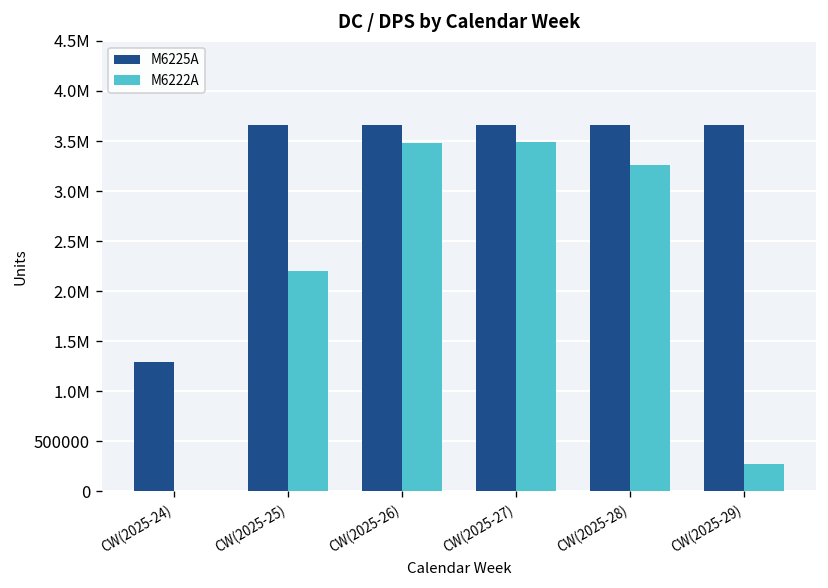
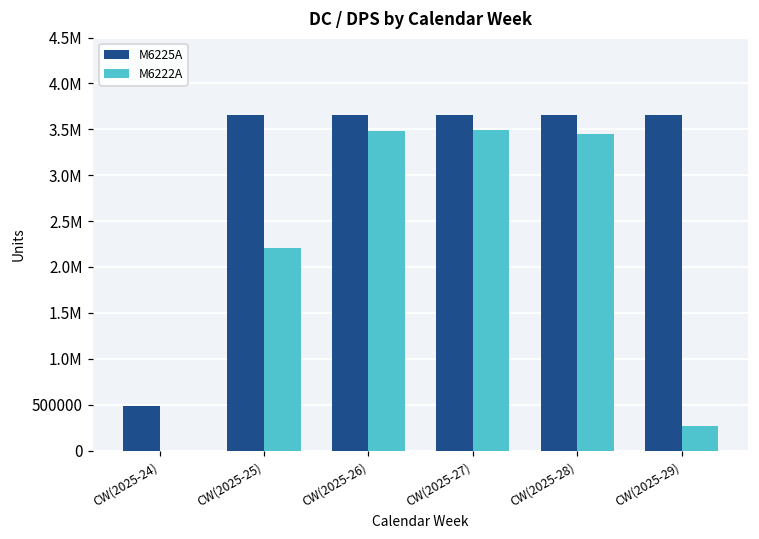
M6225A, CW(2025-24): 1300000 -> 500000
M6222A, CW(2025-28): 3300000 -> 3400000
